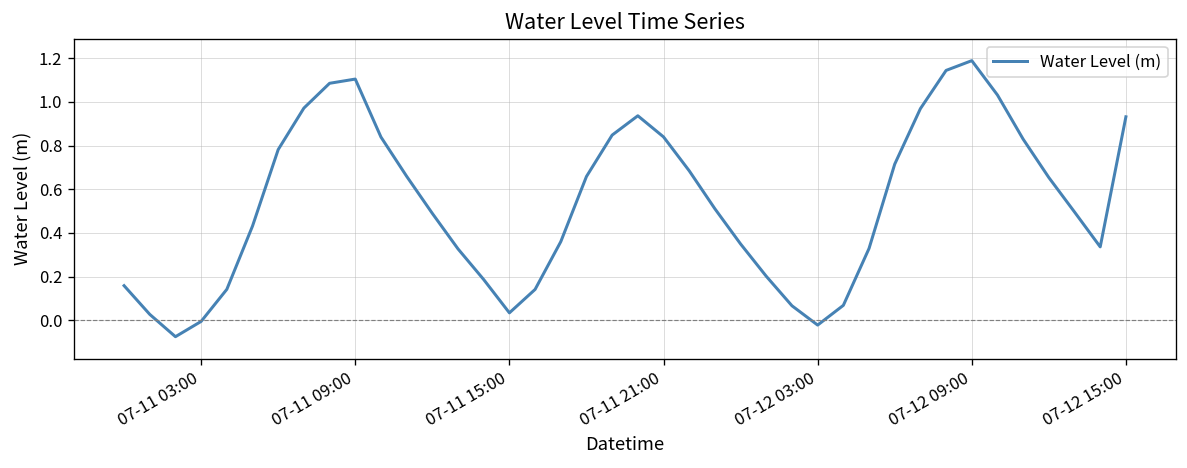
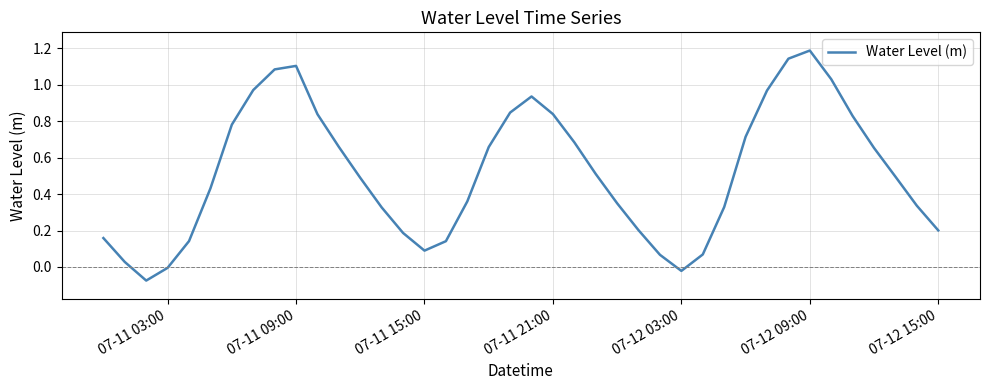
07-11 15:00: 0.03 -> 0.09
07-12 15:00: 0.93 -> 0.20
